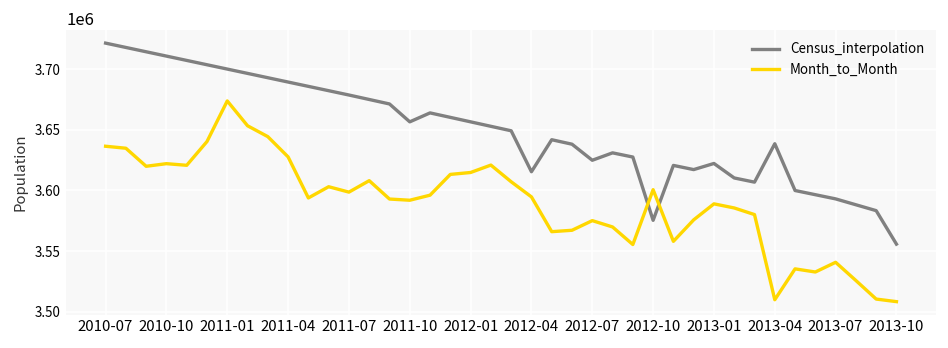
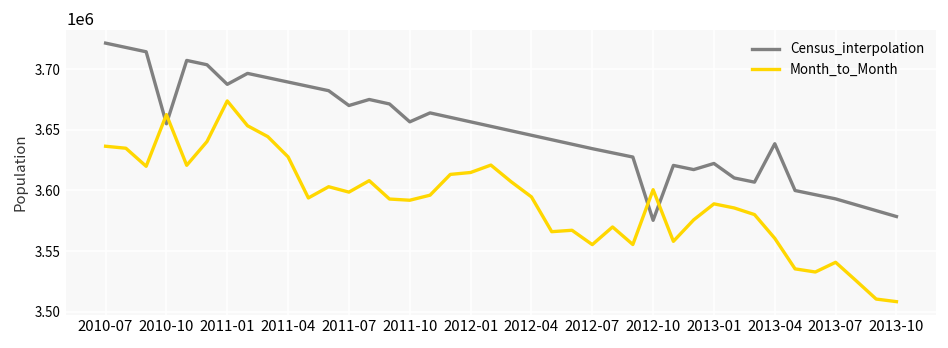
Census_interpolation, 2010-10: 3711000 -> 3655000
Month_to_Month, 2010-10: 3622000 -> 3663000
Census_interpolation, 2011-01: 3700000 -> 3688000
Census_interpolation, 2011-07: 3679000 -> 3670000
Census_interpolation, 2012-04: 3615000 -> 3646000
Census_interpolation, 2012-07: 3625000 -> 3634000
Month_to_Month, 2012-07: 3575000 -> 3555000
Month_to_Month, 2013-04: 3510000 -> 3561000
Census_interpolation, 2013-10: 3556000 -> 3579000
